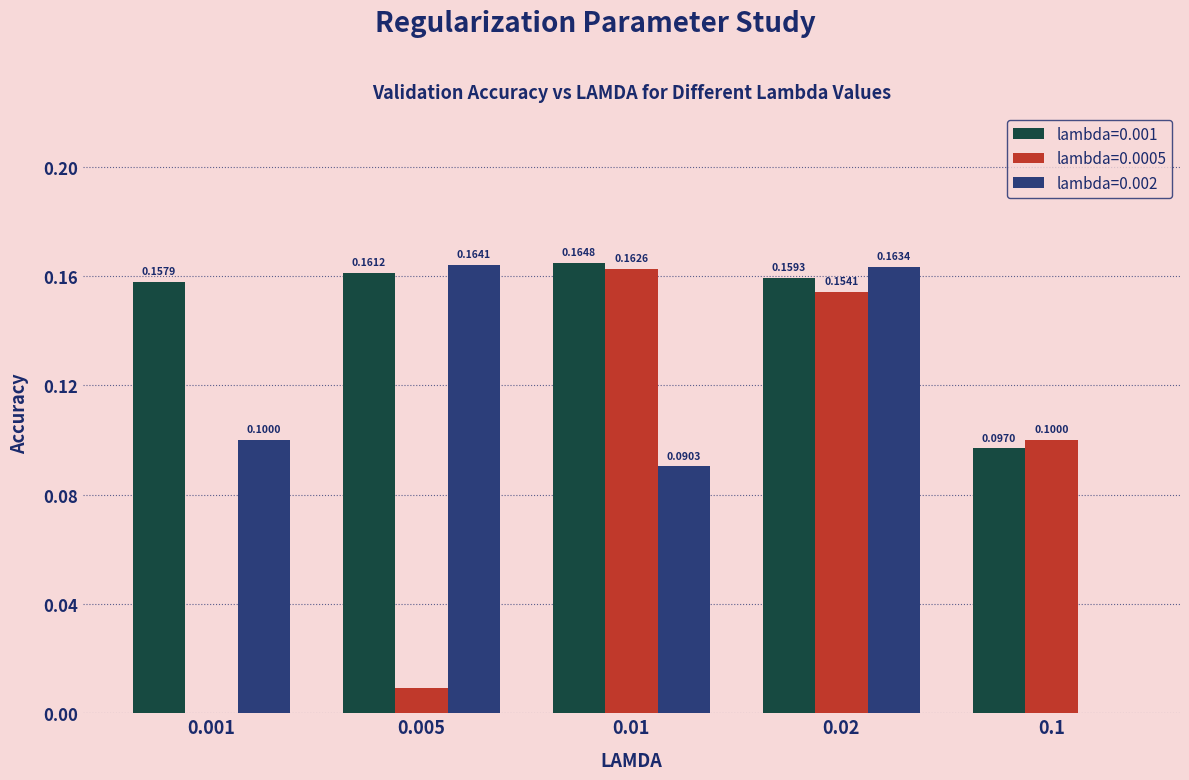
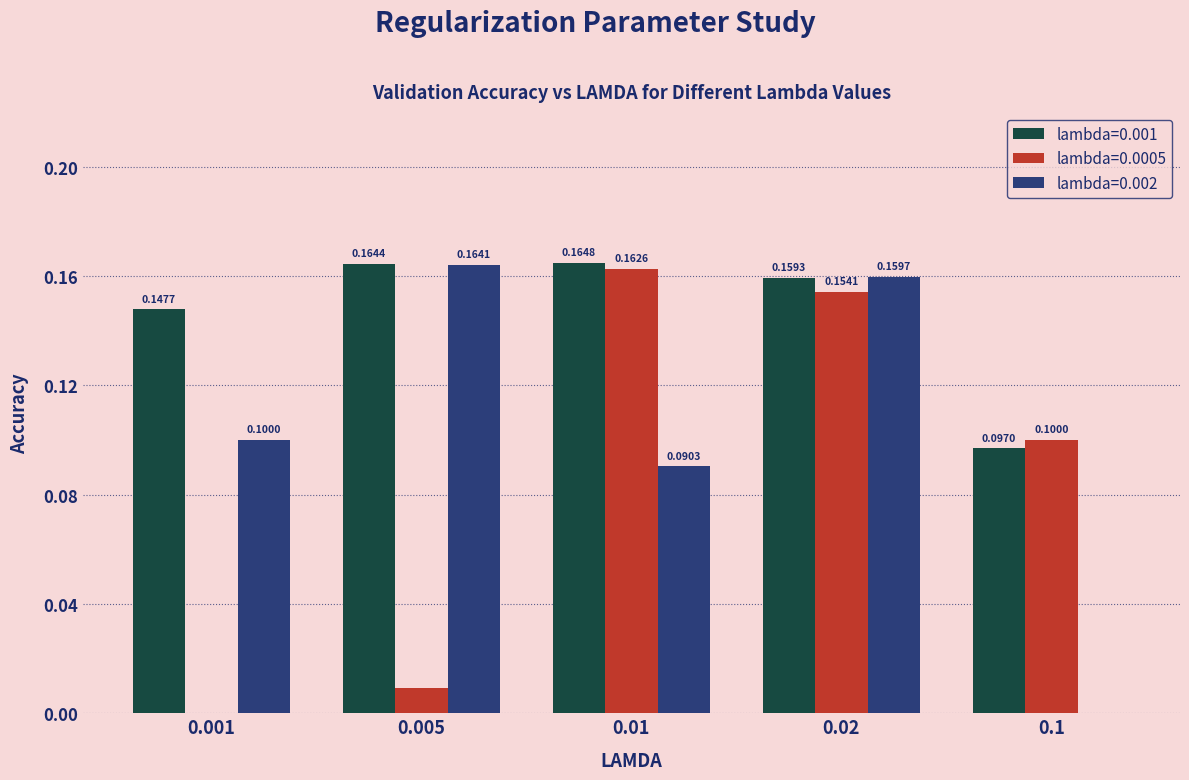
lambda=0.001, 0.001: 0.1579 -> 0.1477
lambda=0.001, 0.005: 0.1612 -> 0.1644
lambda=0.002, 0.02: 0.1634 -> 0.1597
